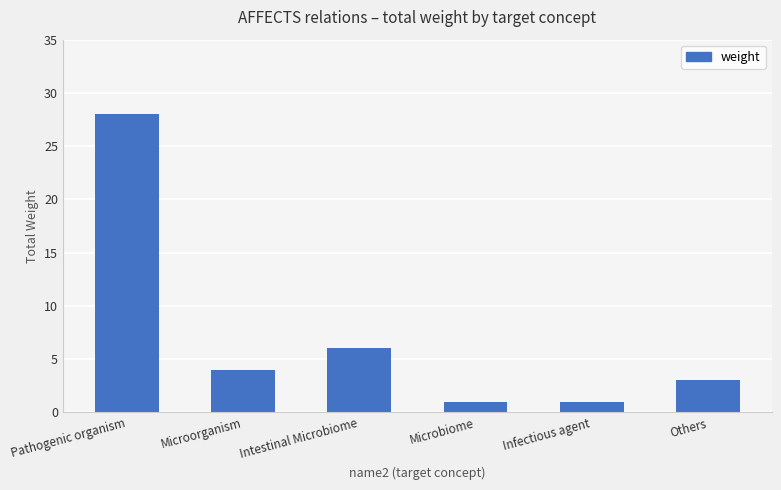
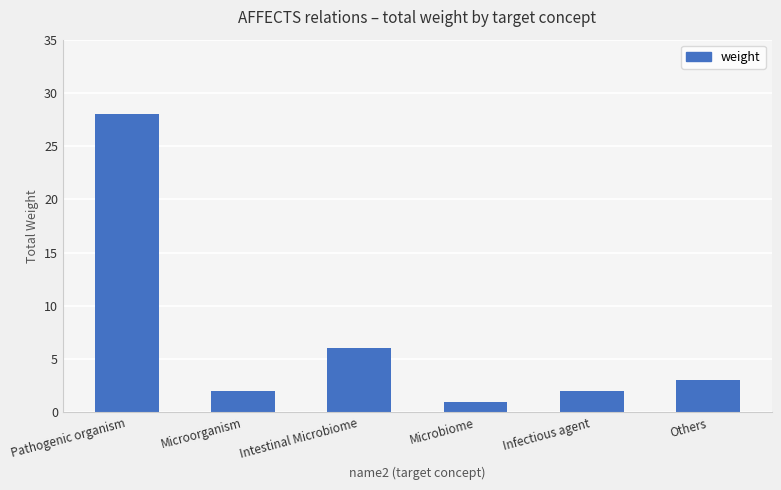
Microorganism: 4 -> 2
Infectious agent: 1 -> 2
